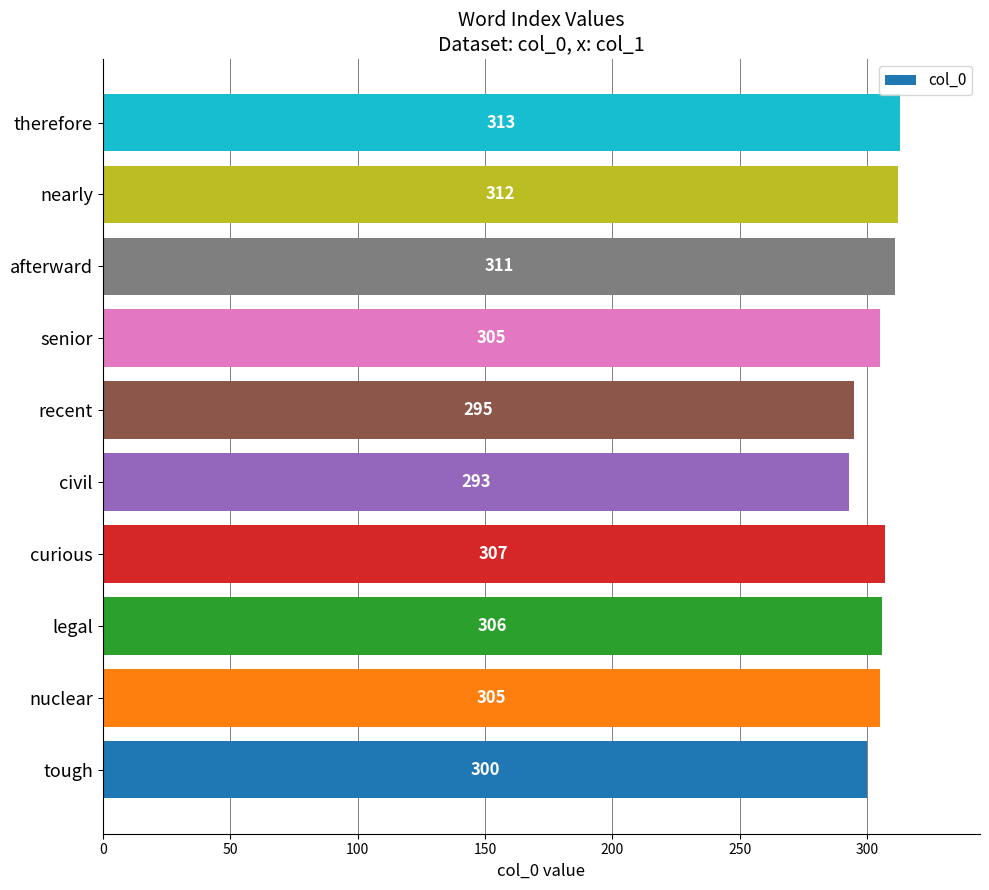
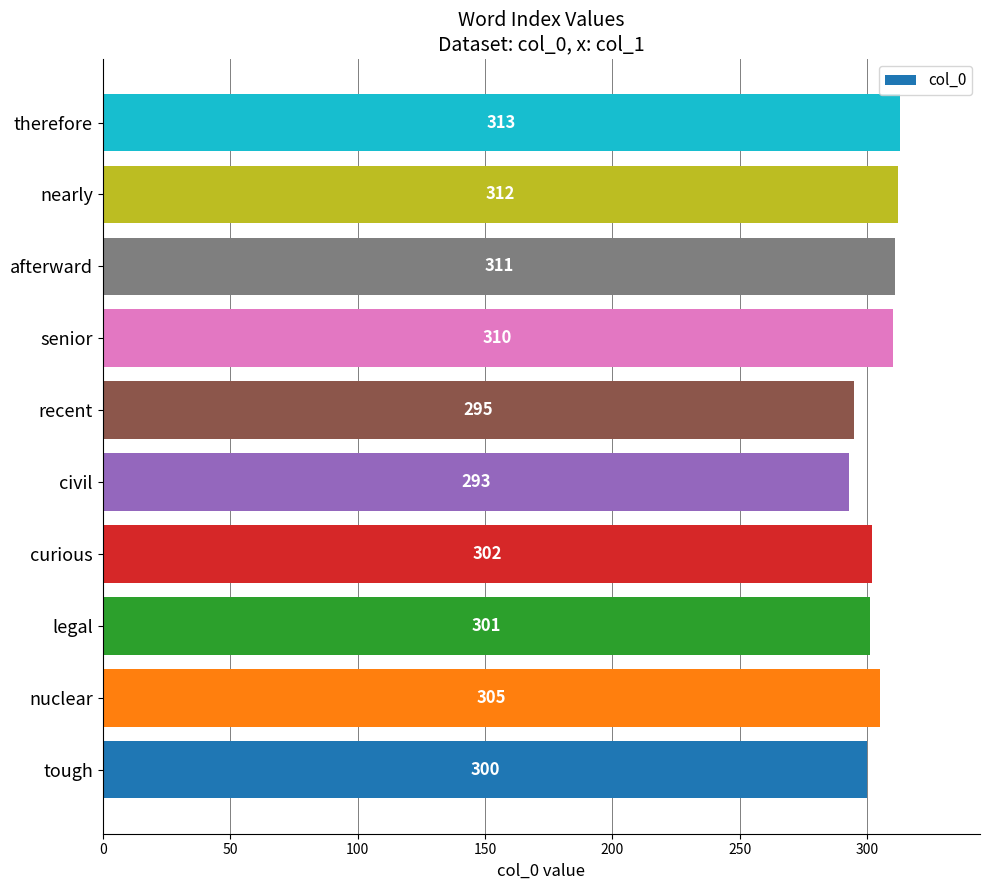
senior: 305 -> 310
curious: 307 -> 302
legal: 306 -> 301
